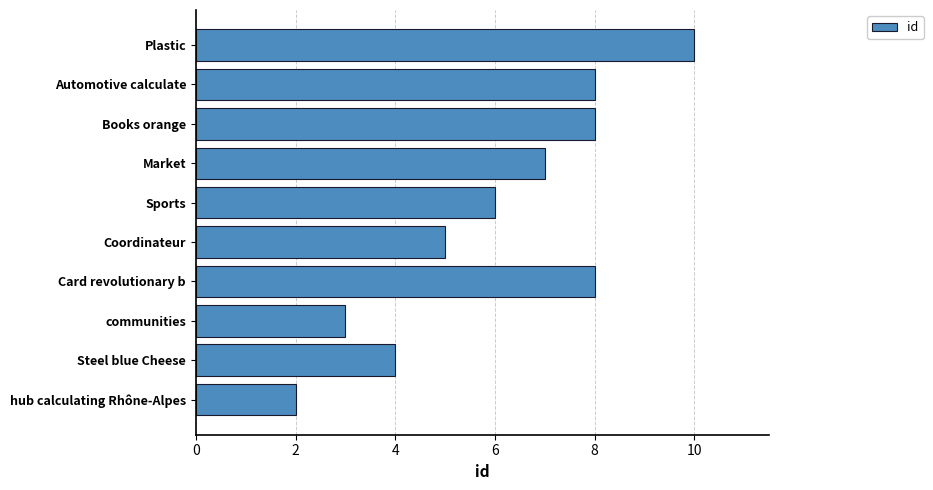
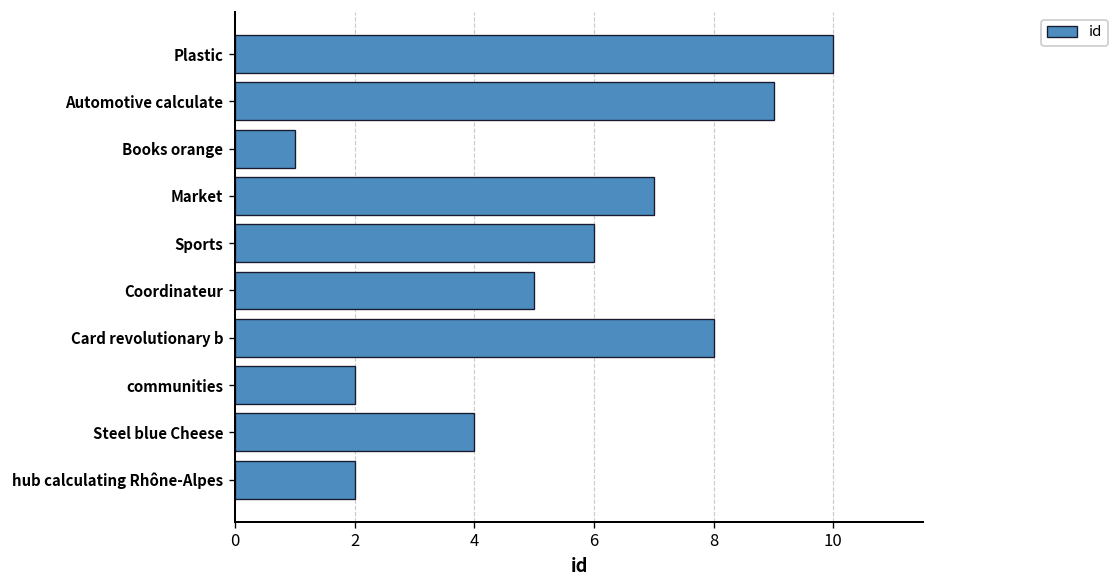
Automotive calculate: 8 -> 9
Books orange: 8 -> 1
communities: 3 -> 2
